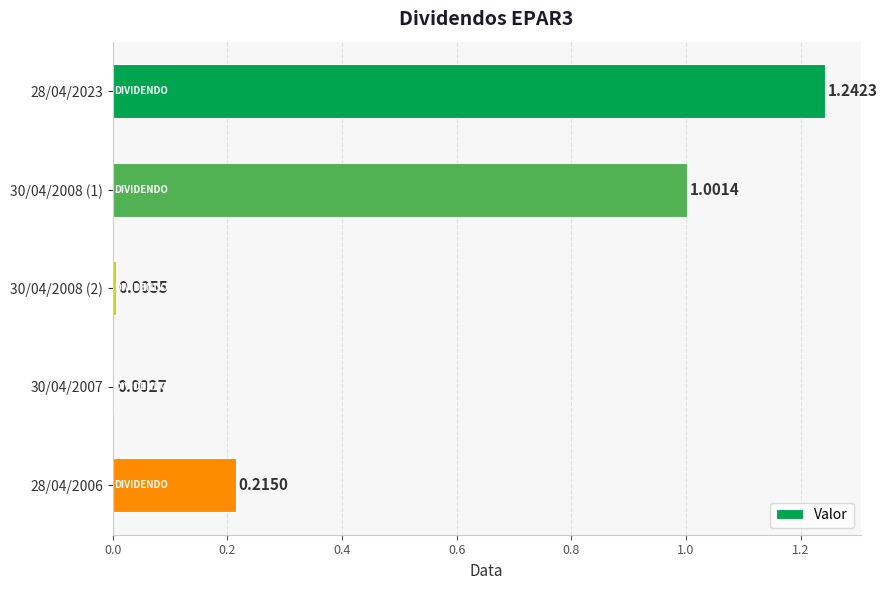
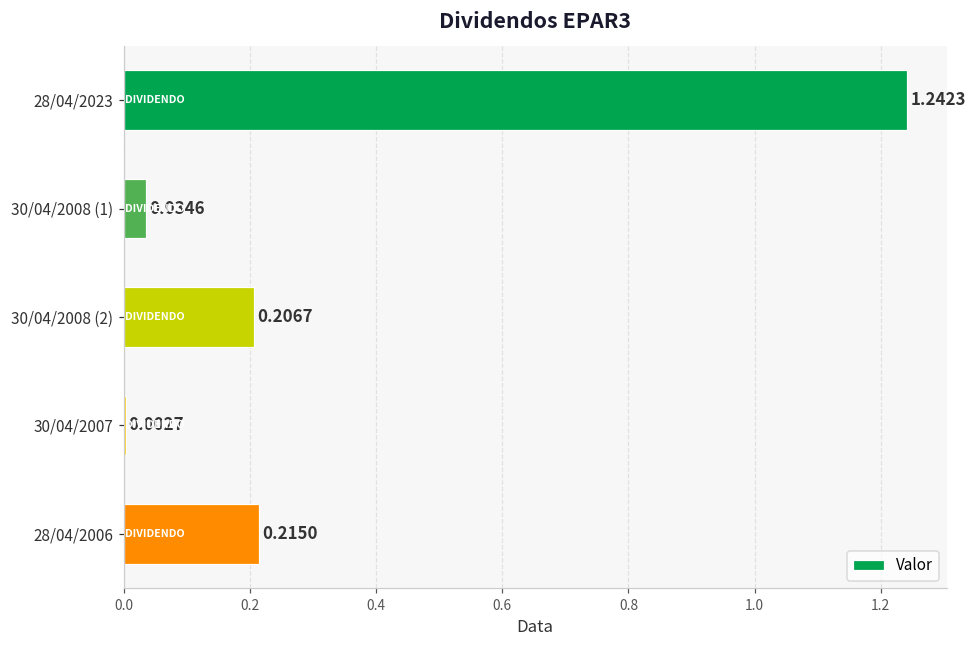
30/04/2008 (1): 1.0014 -> 0.0346
30/04/2008 (2): 0.0055 -> 0.2067
